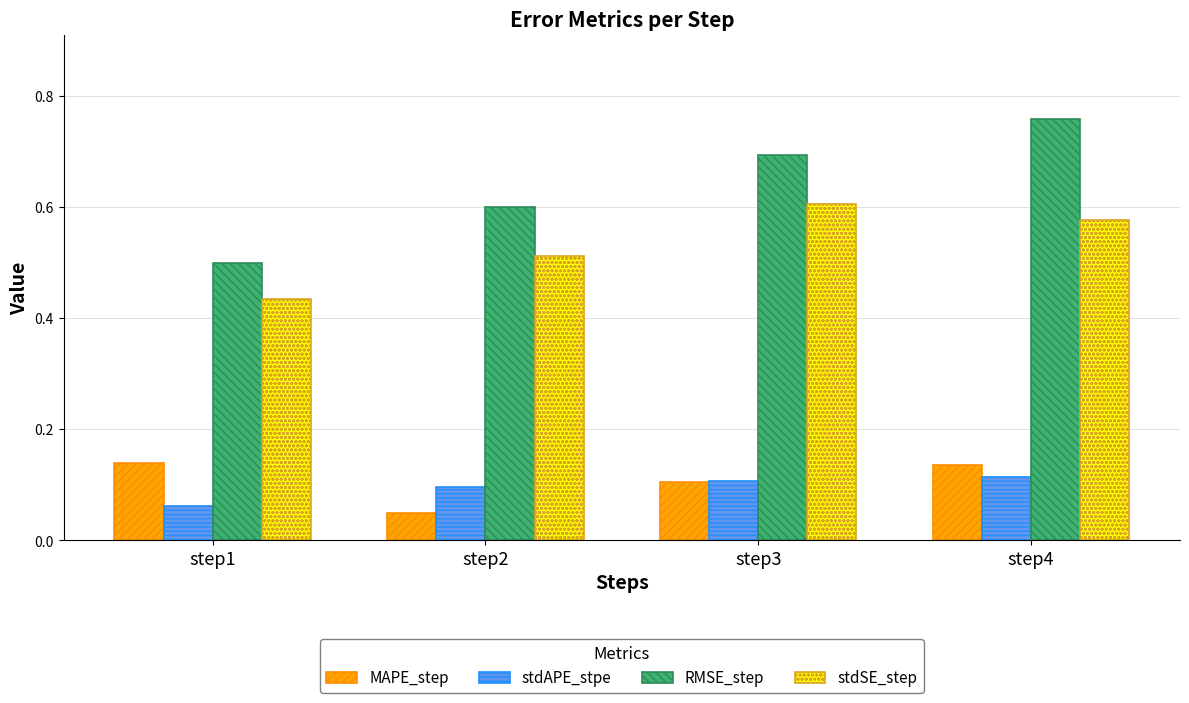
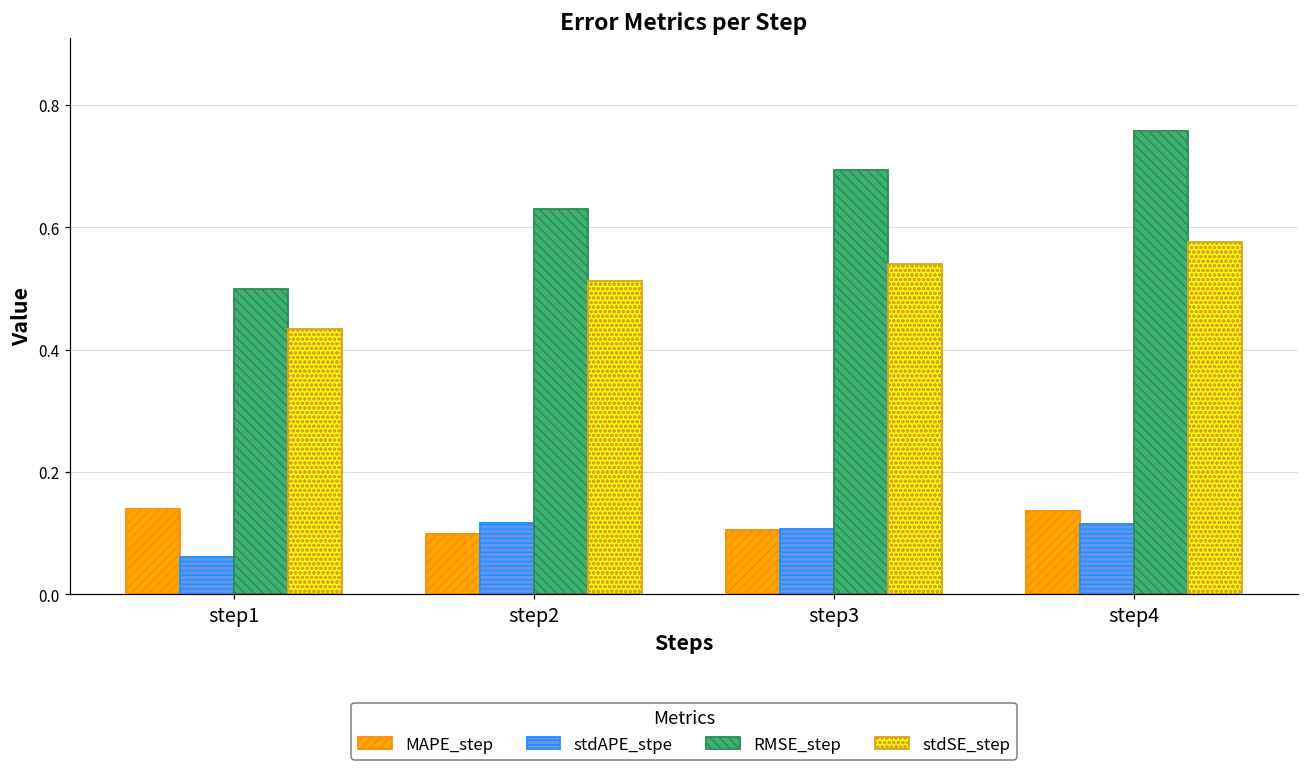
MAPE_step, step2: 0.05 -> 0.10
stdAPE_stpe, step2: 0.10 -> 0.12
RMSE_step, step2: 0.60 -> 0.63
stdSE_step, step3: 0.61 -> 0.54
